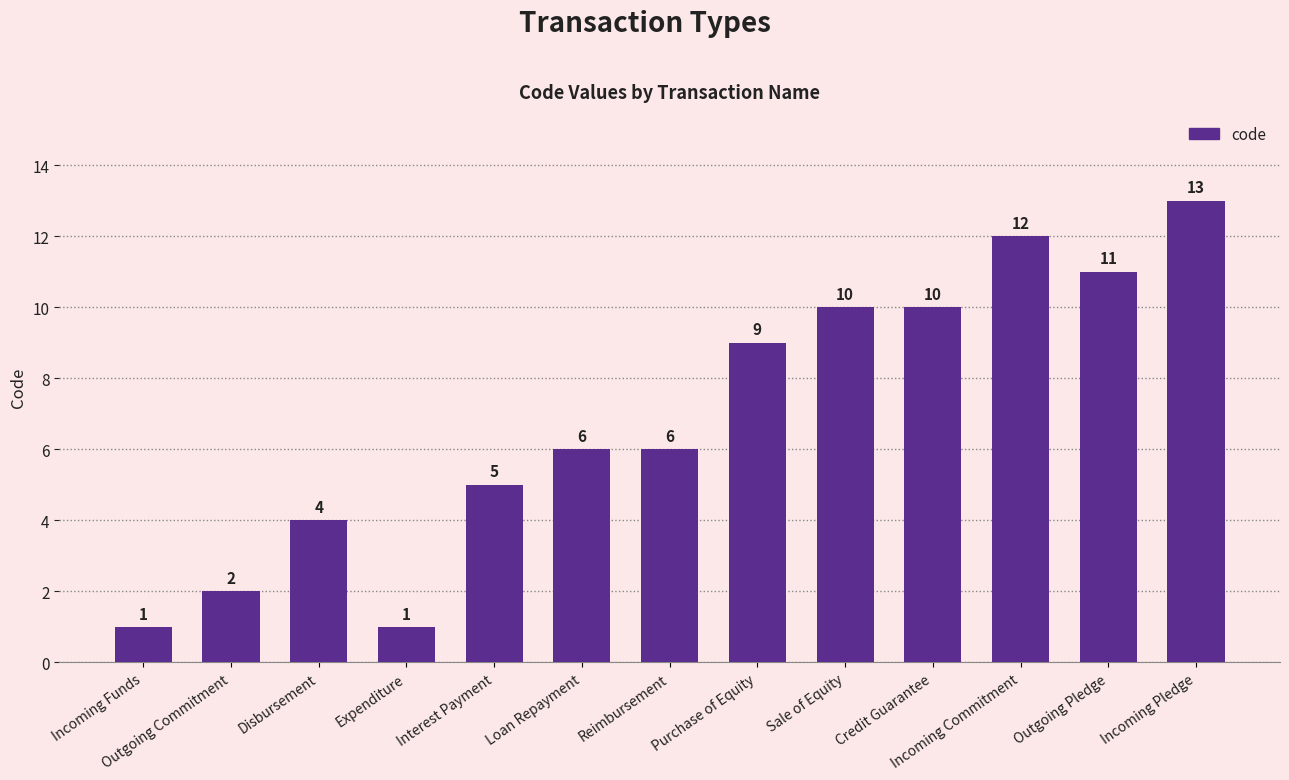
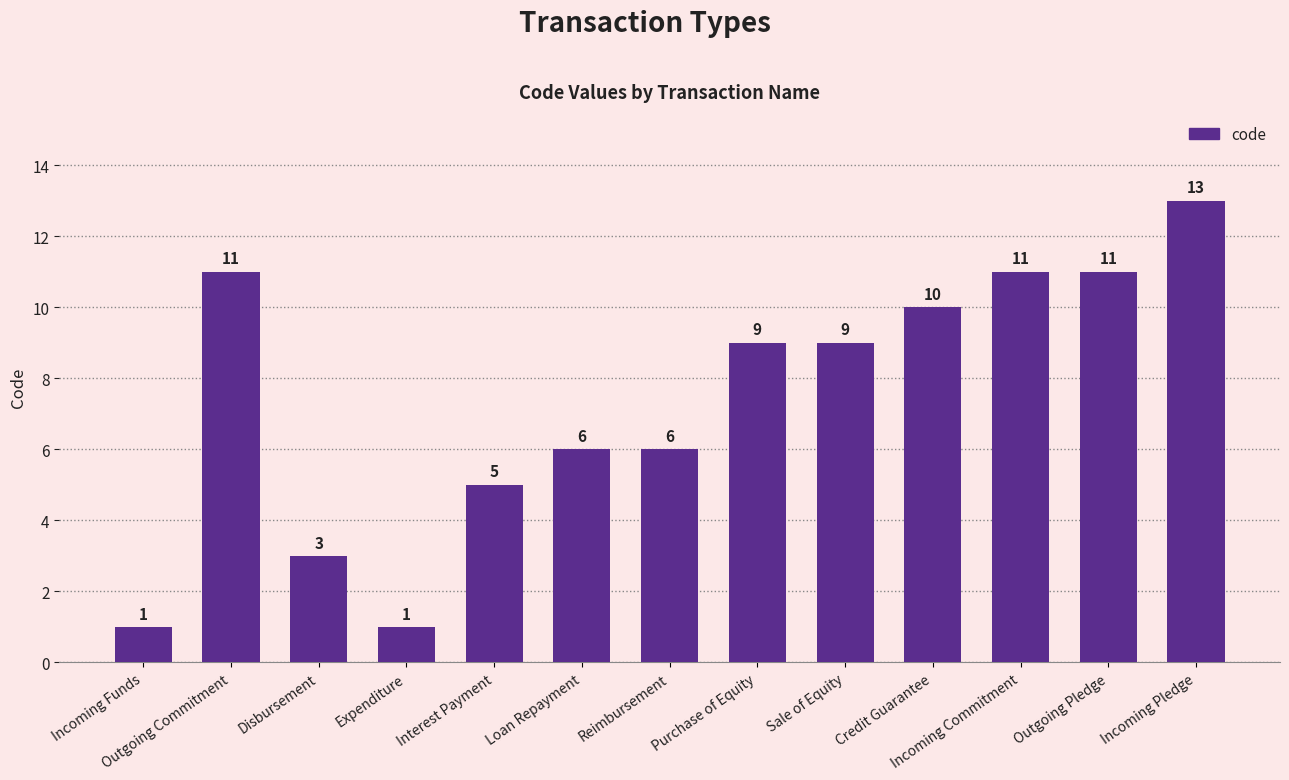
Outgoing Commitment: 2 -> 11
Disbursement: 4 -> 3
Sale of Equity: 10 -> 9
Incoming Commitment: 12 -> 11
